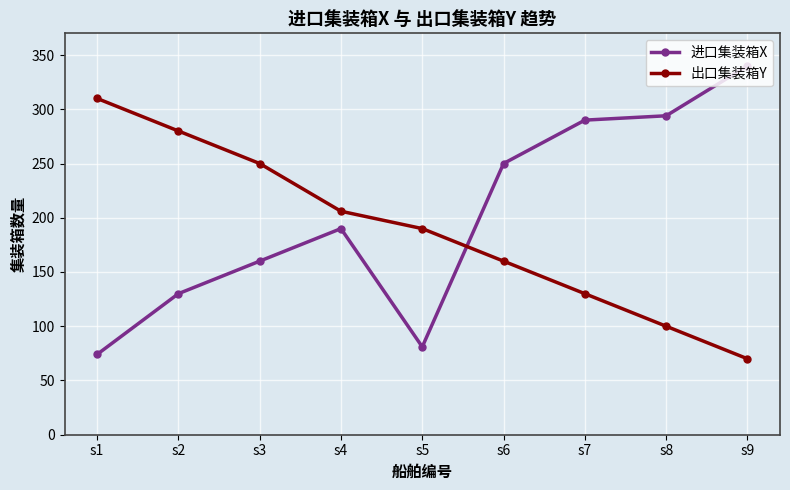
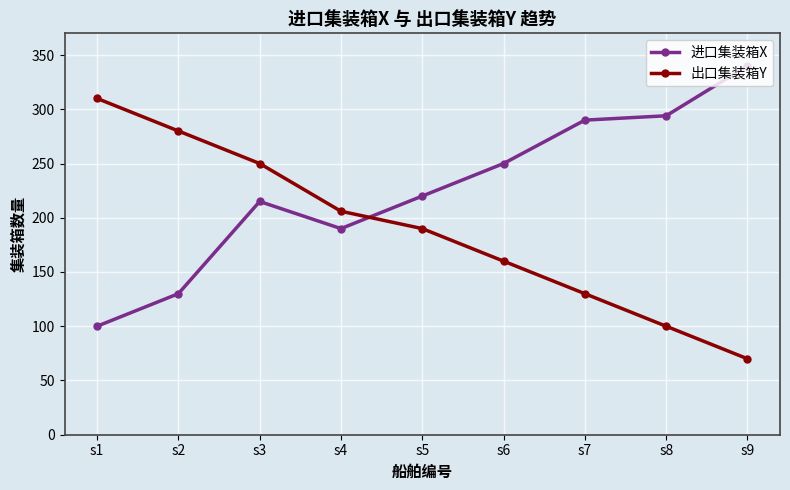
进口集装箱X, s1: 74 -> 100
进口集装箱X, s3: 160 -> 215
进口集装箱X, s5: 81 -> 220
